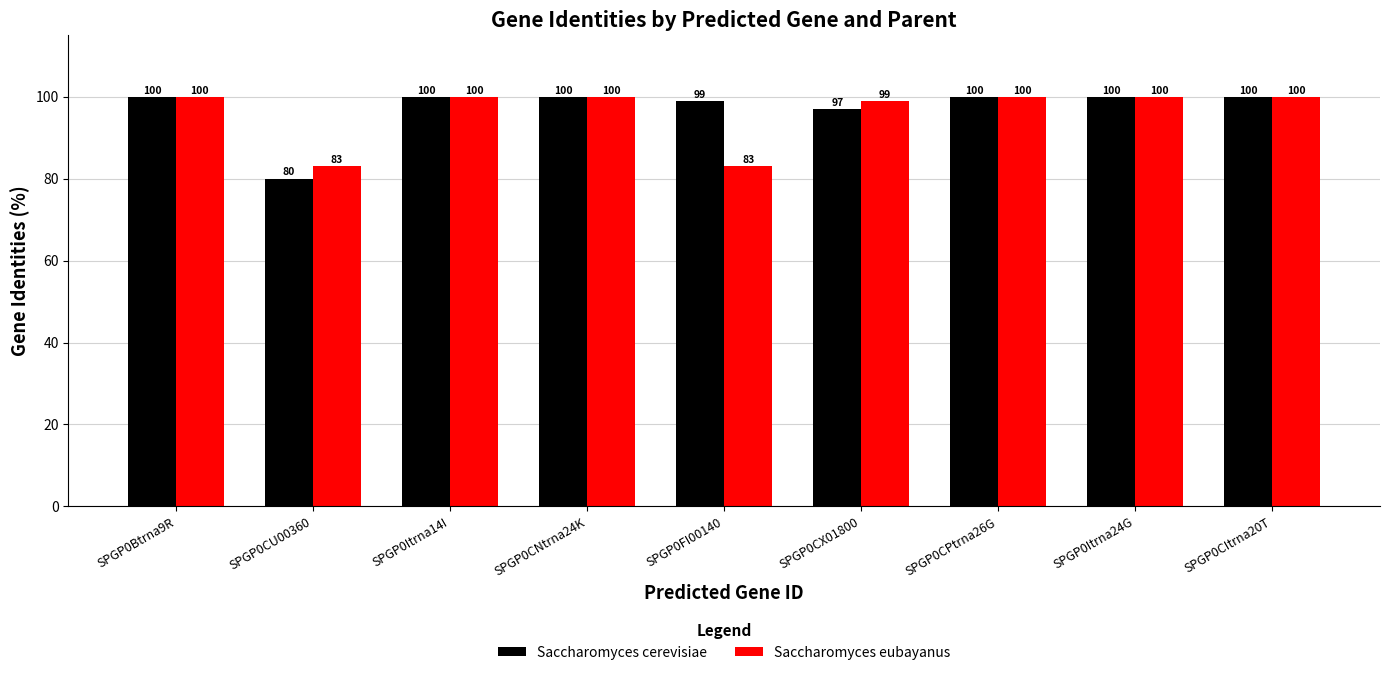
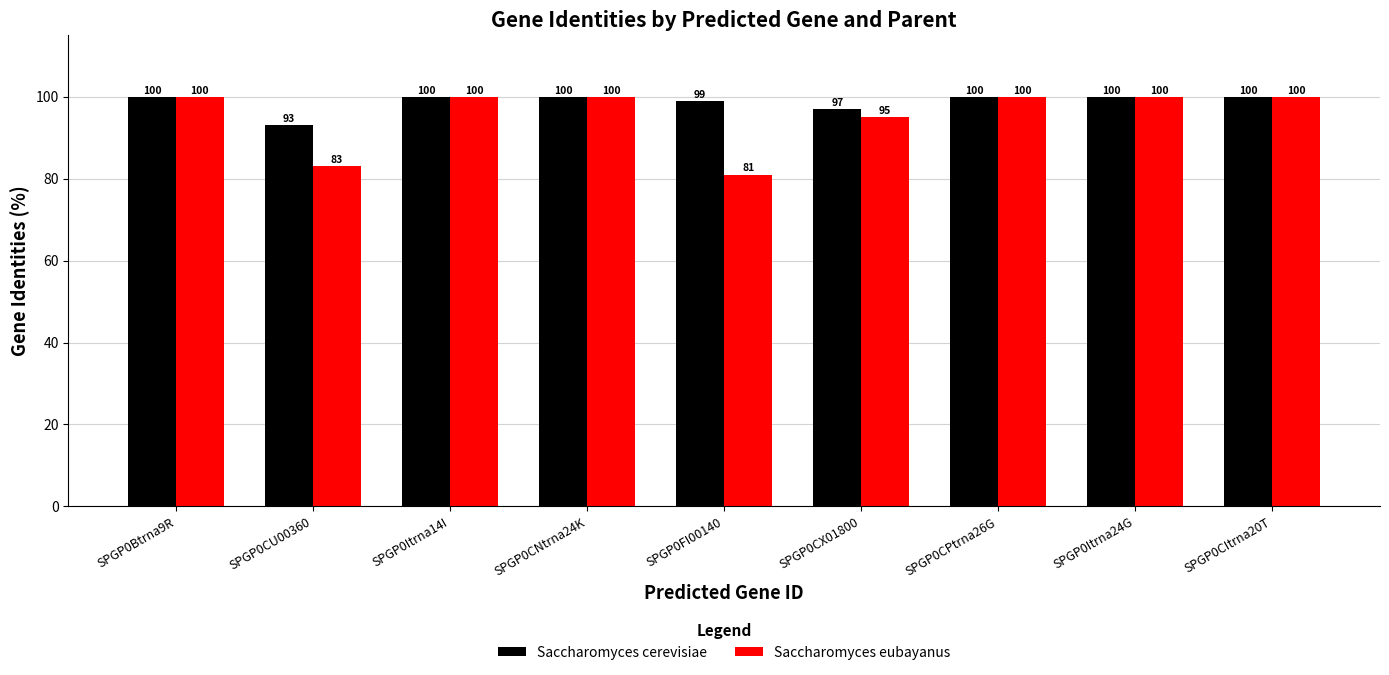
Saccharomyces cerevisiae, SPGP0CU00360: 80 -> 93
Saccharomyces eubayanus, SPGP0FI00140: 83 -> 81
Saccharomyces eubayanus, SPGP0CX01800: 99 -> 95
